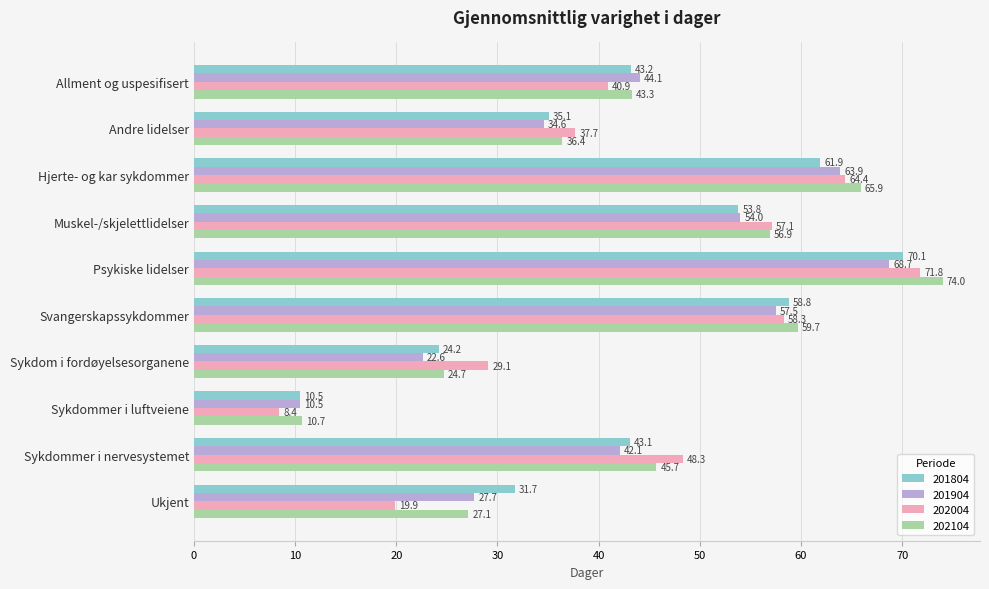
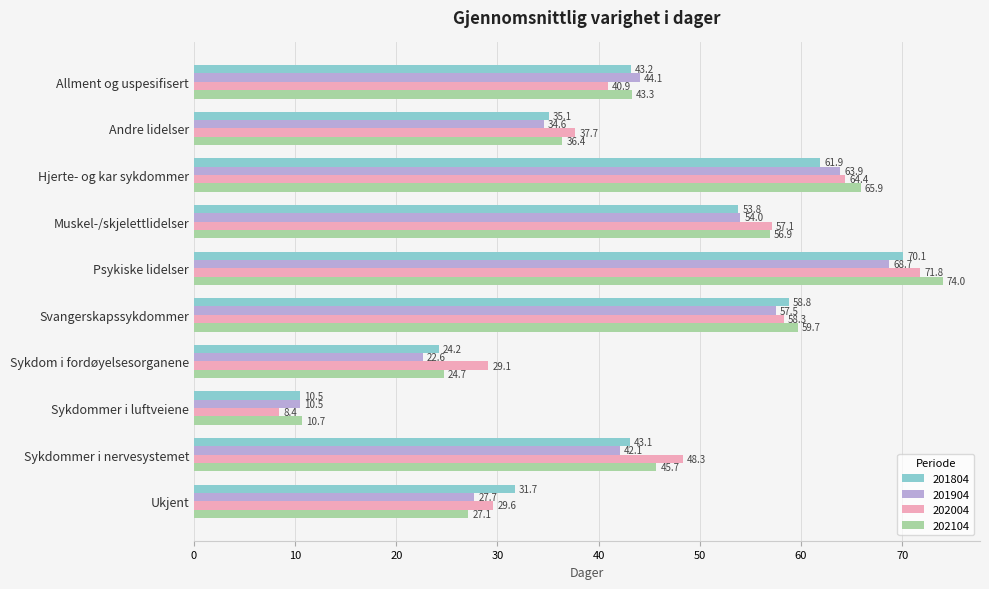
202004, Ukjent: 19.9 -> 29.6
